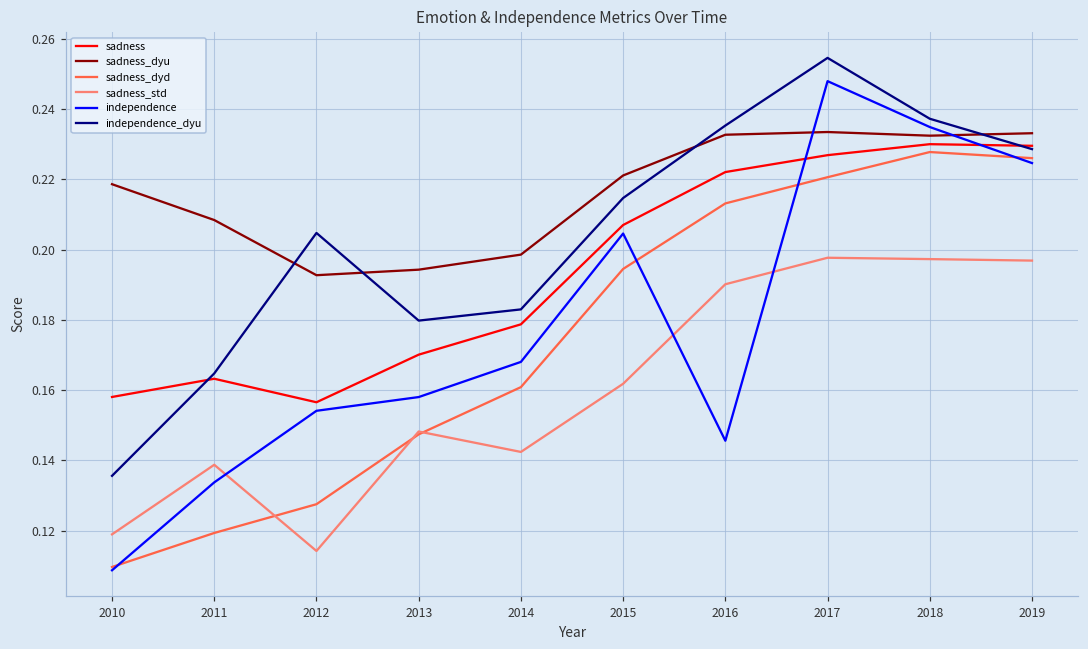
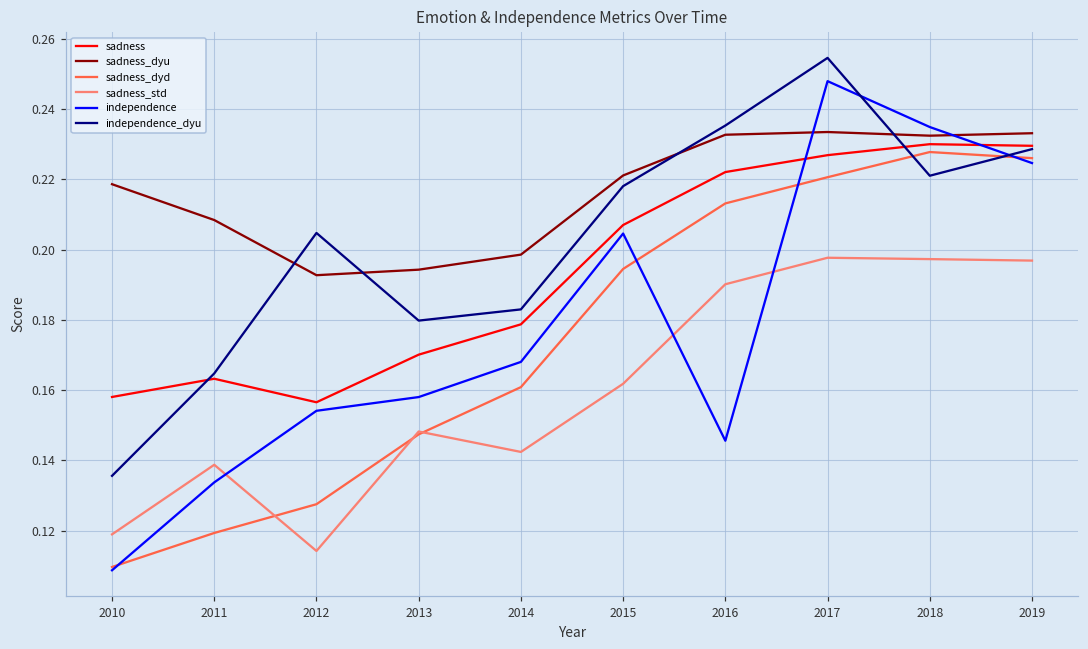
independence_dyu, 2015: 0.215 -> 0.218
independence_dyu, 2018: 0.237 -> 0.221
